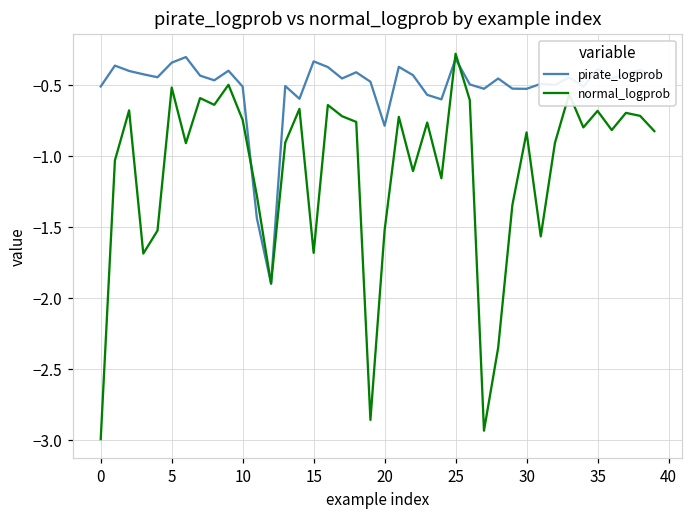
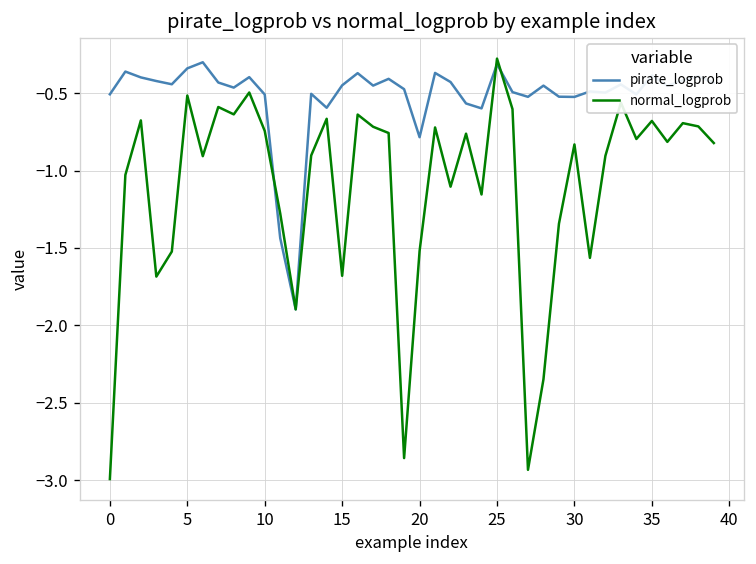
pirate_logprob, 15: -0.33 -> -0.45
